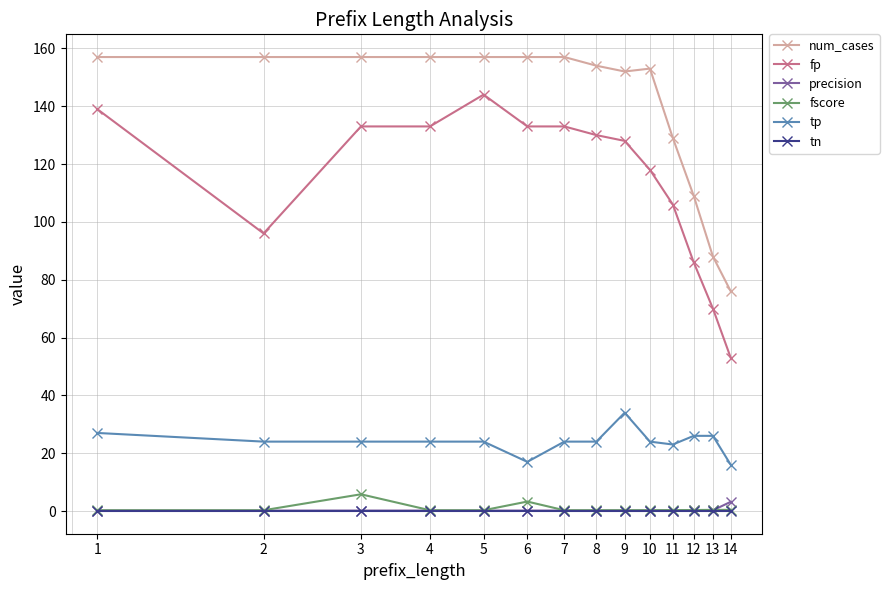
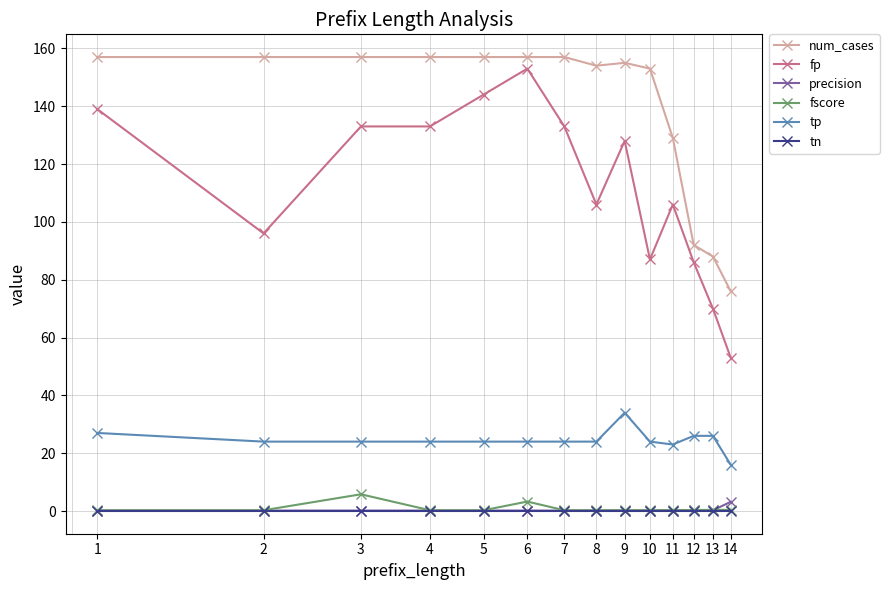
fp, 6: 133 -> 153
tp, 6: 17 -> 24
fp, 8: 130 -> 106
num_cases, 9: 152 -> 155
fp, 10: 118 -> 87
num_cases, 12: 109 -> 92
